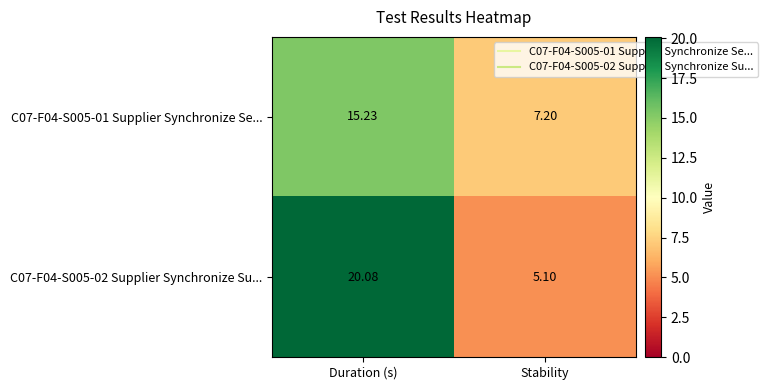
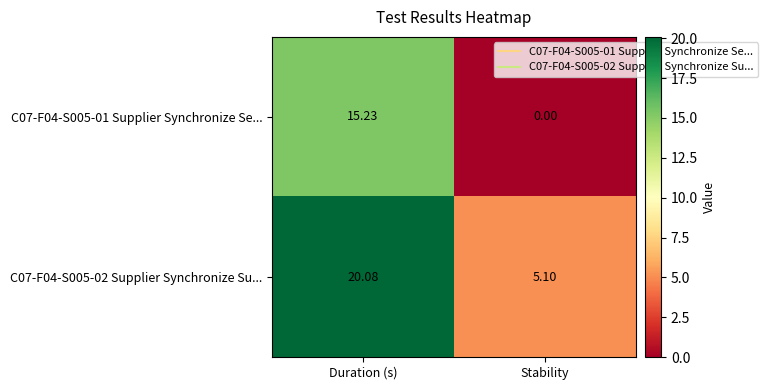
C07-F04-S005-01 Supplier Synchronize Se..., Stability: 7.20 -> 0.00
